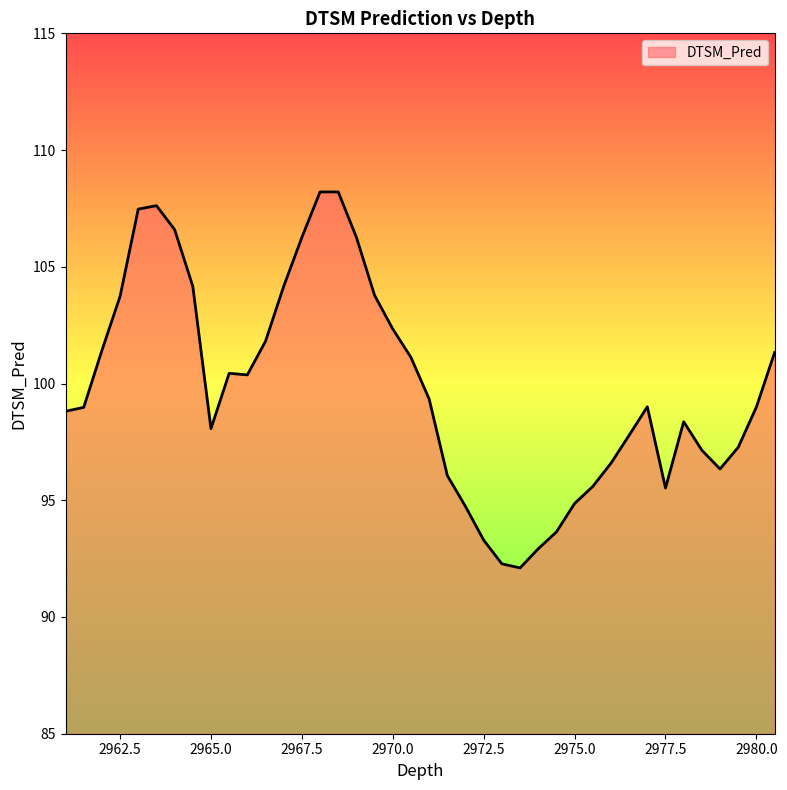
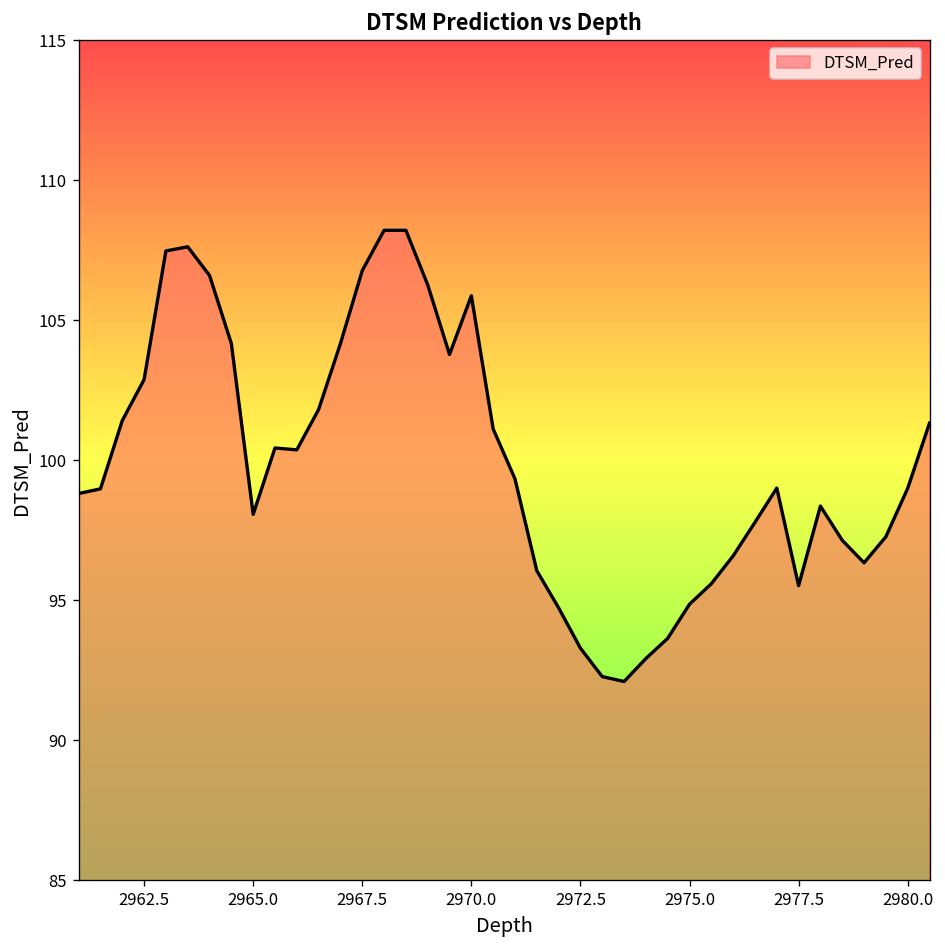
2962.5: 103.7 -> 102.9
2967.5: 106.3 -> 106.8
2970.0: 102.3 -> 105.9
